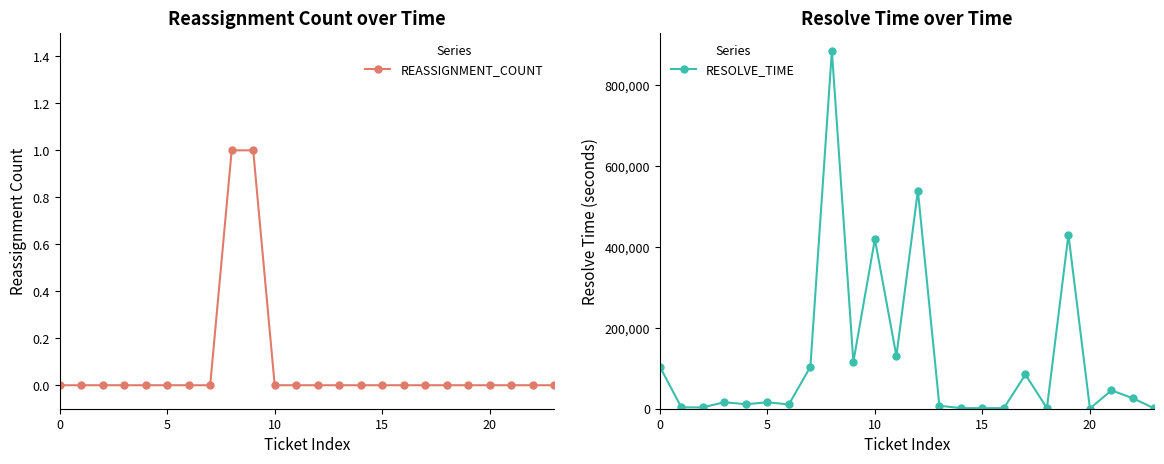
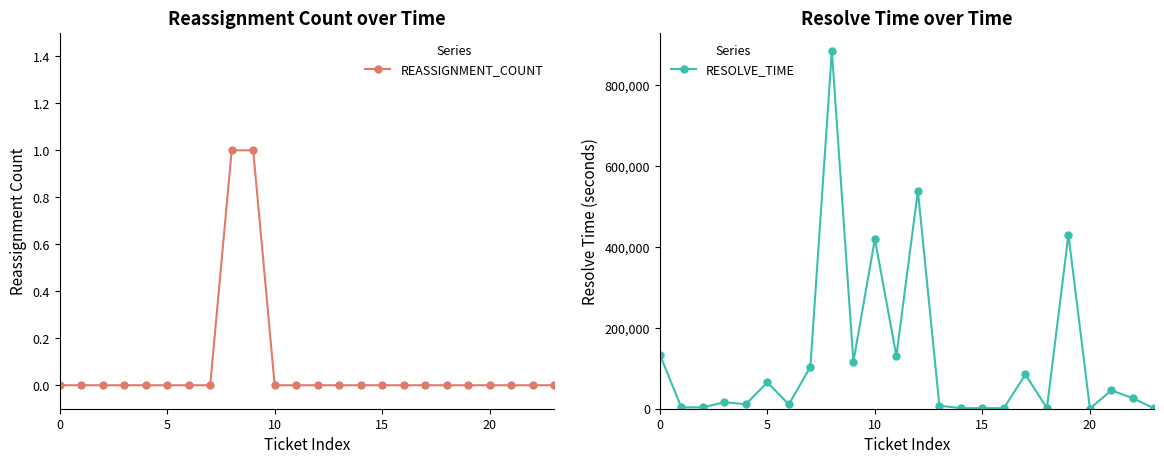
Resolve Time over Time, 0: 100,000 -> 130,000
Resolve Time over Time, 5: 20,000 -> 70,000
